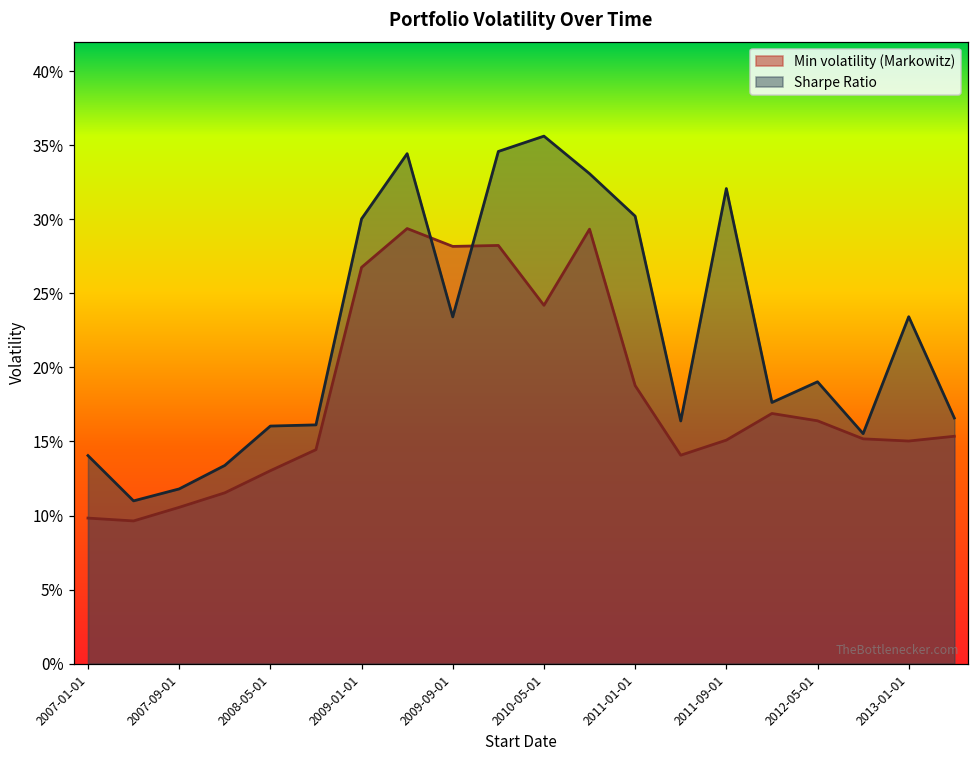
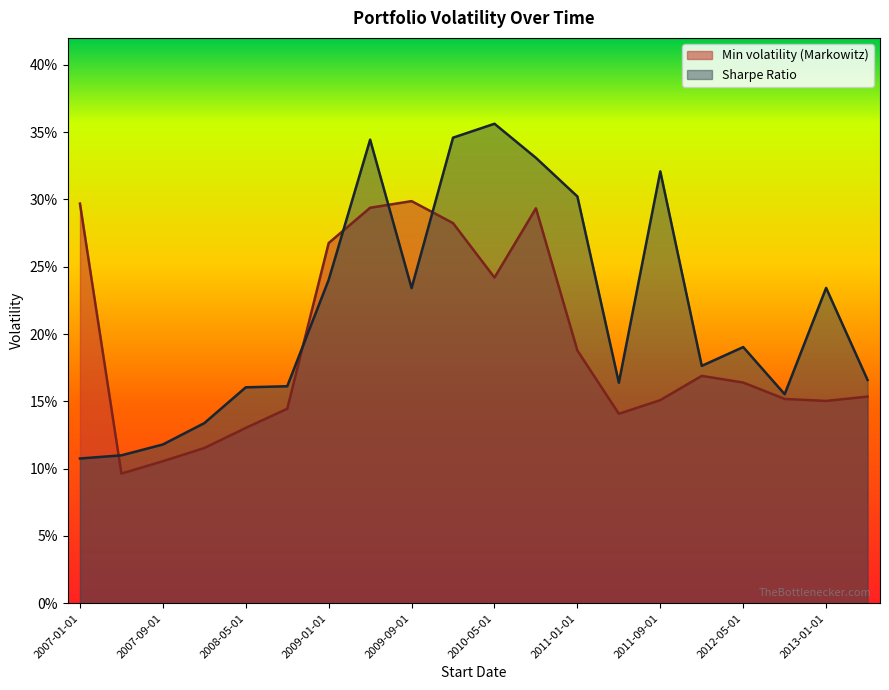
Min volatility (Markowitz), 2007-01-01: 9.8% -> 29.7%
Sharpe Ratio, 2007-01-01: 14.0% -> 10.8%
Sharpe Ratio, 2009-01-01: 30.0% -> 24.0%
Min volatility (Markowitz), 2009-09-01: 28.2% -> 29.9%
